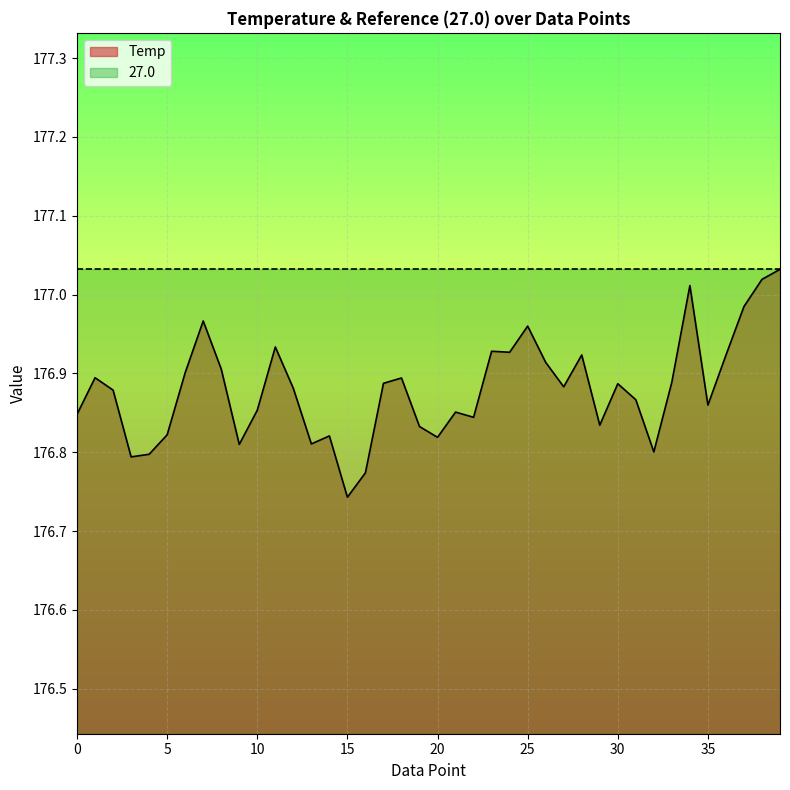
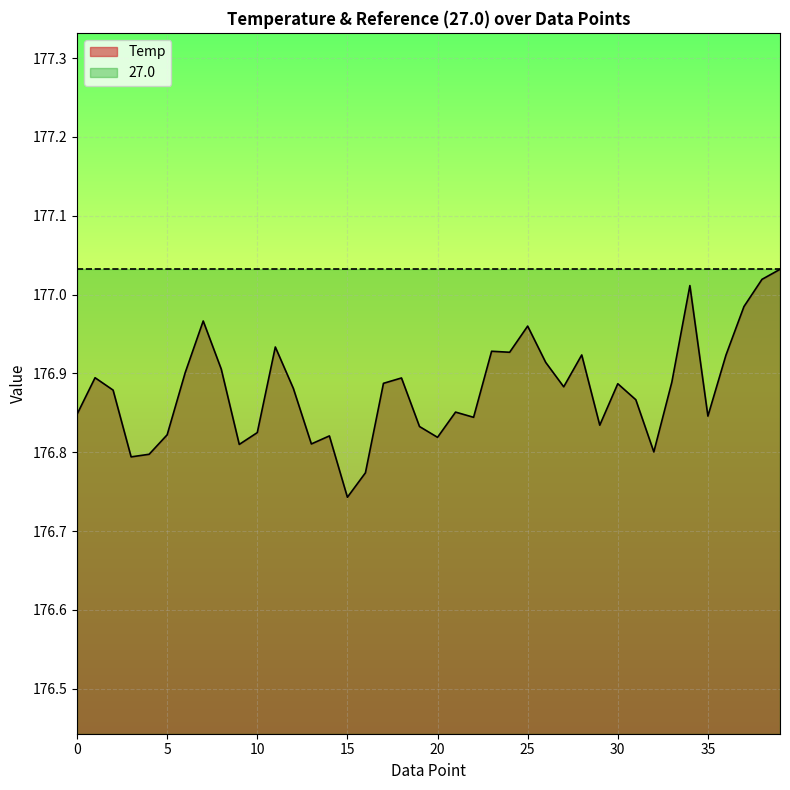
Temp, 10: 176.85 -> 176.82
Temp, 35: 176.86 -> 176.85
